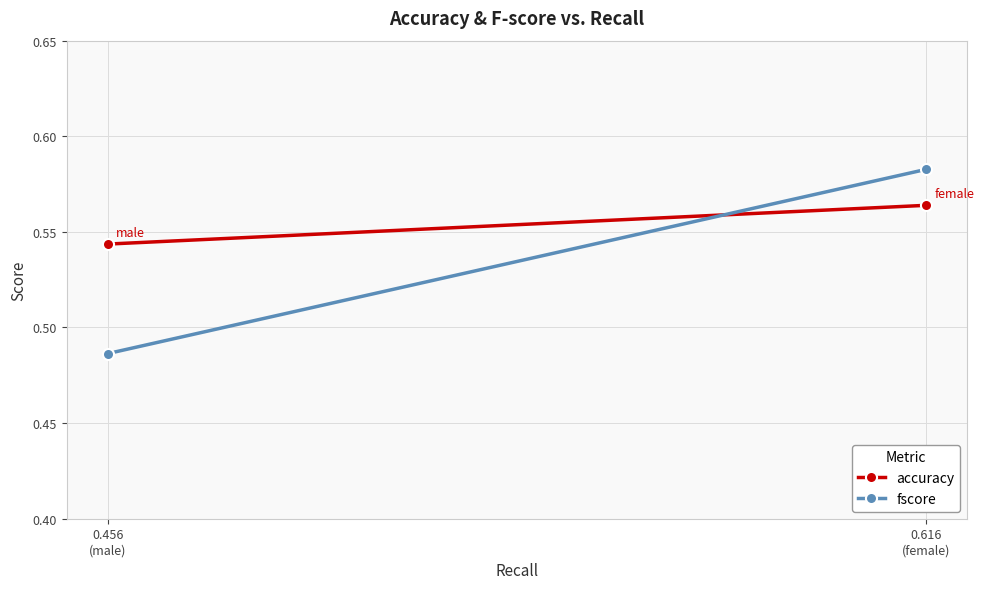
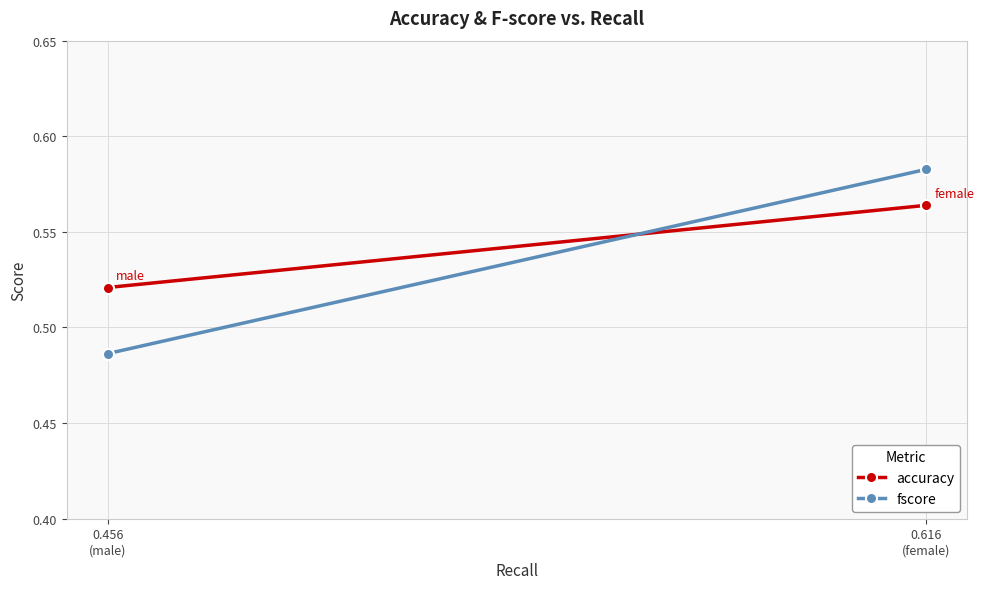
accuracy, 0.456 (male): 0.544 -> 0.521
